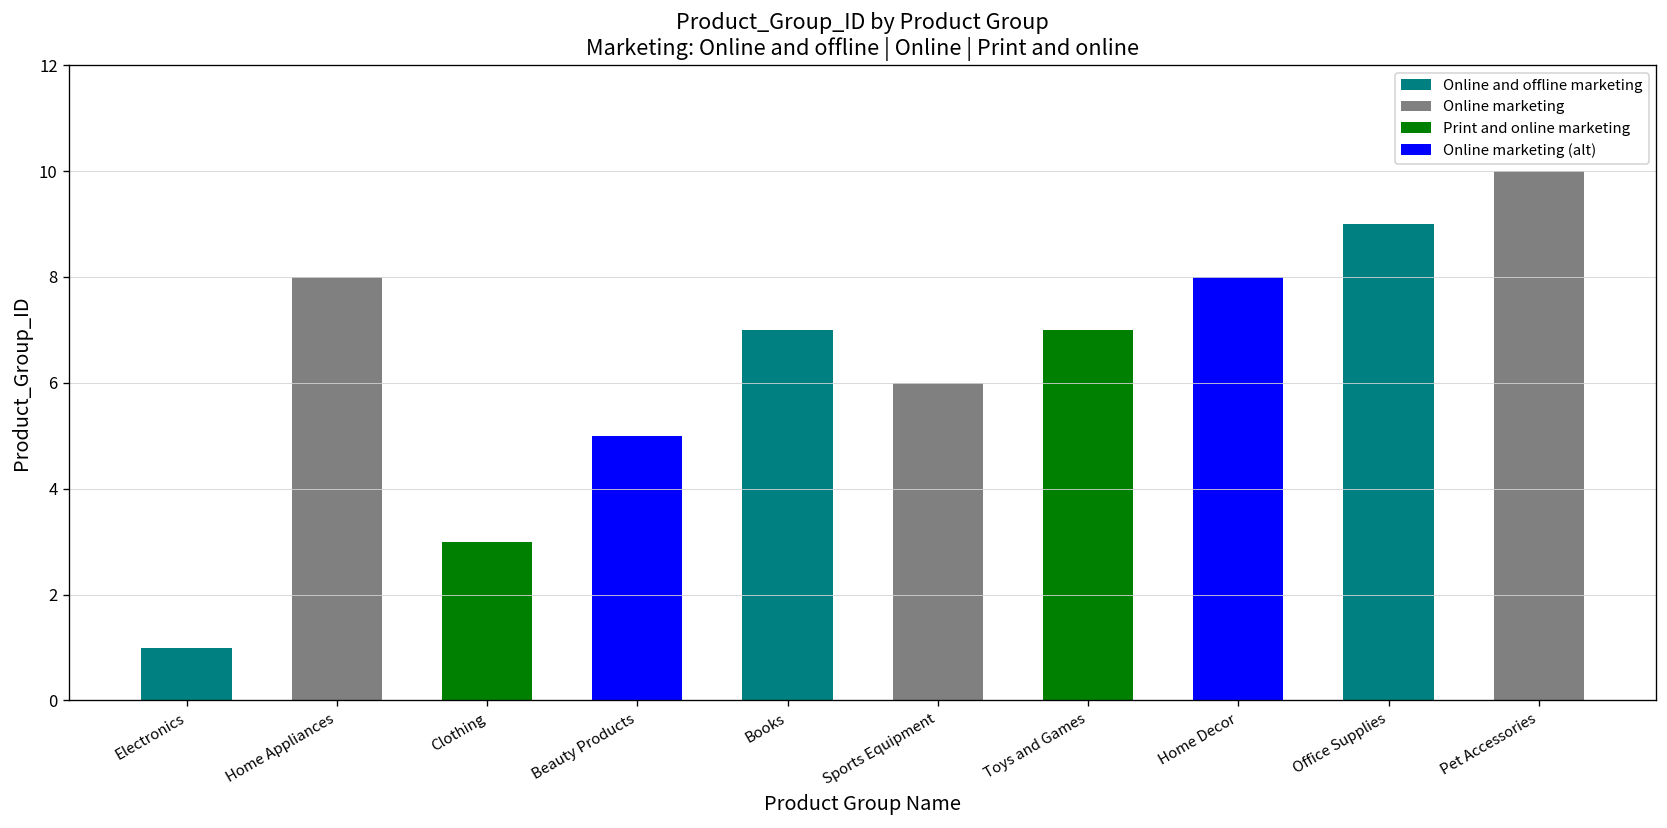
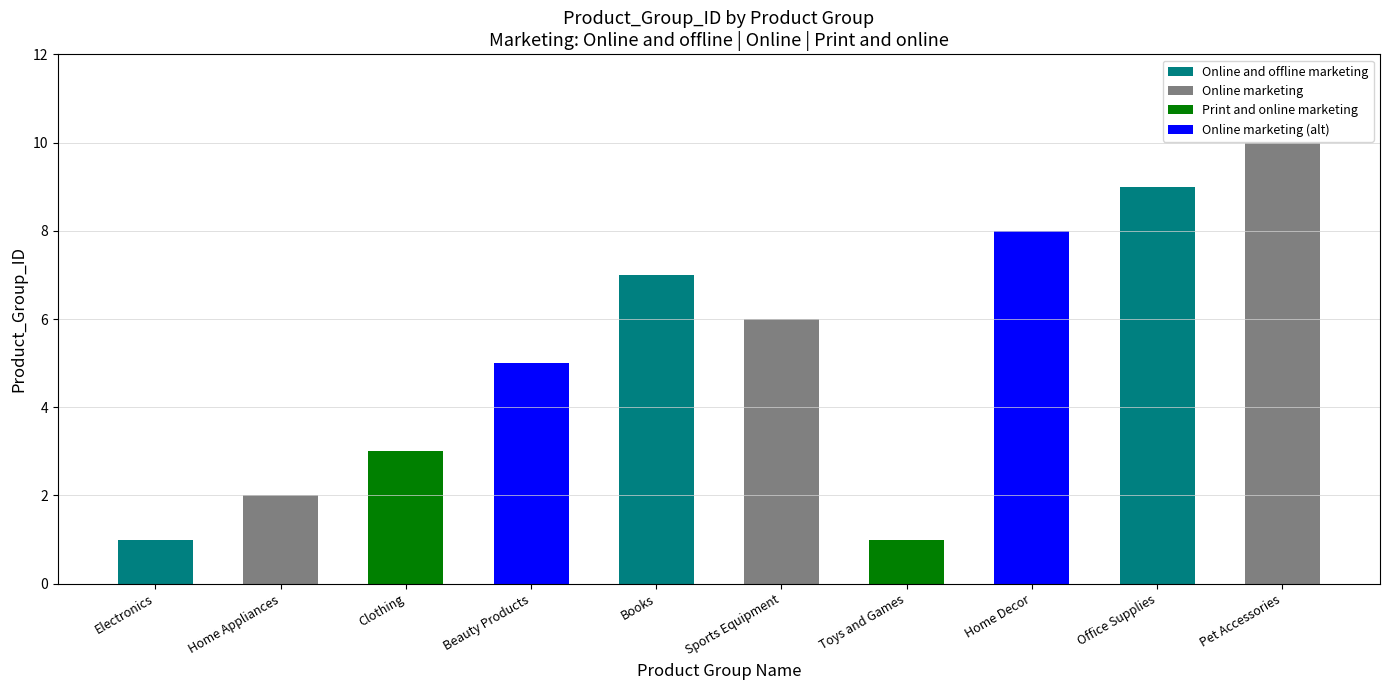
Home Appliances: 8 -> 2
Toys and Games: 7 -> 1
